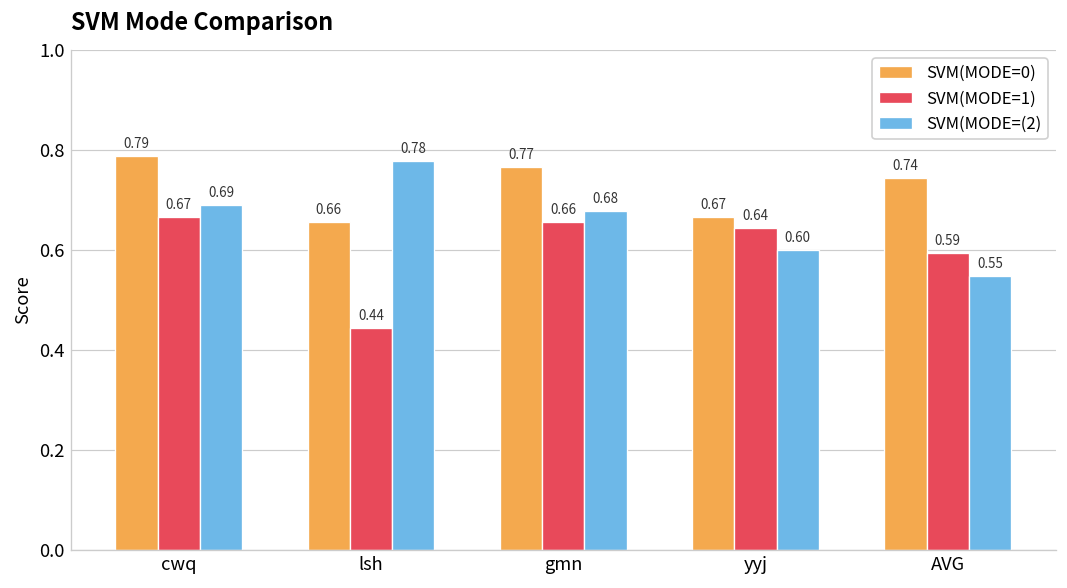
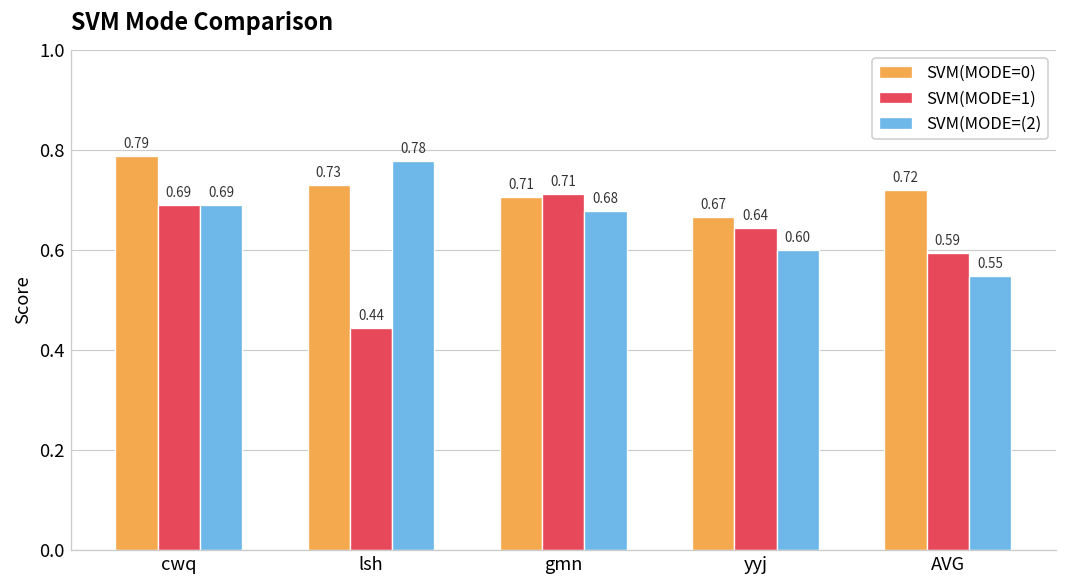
SVM(MODE=1), cwq: 0.67 -> 0.69
SVM(MODE=0), lsh: 0.66 -> 0.73
SVM(MODE=0), gmn: 0.77 -> 0.71
SVM(MODE=1), gmn: 0.66 -> 0.71
SVM(MODE=0), AVG: 0.74 -> 0.72
